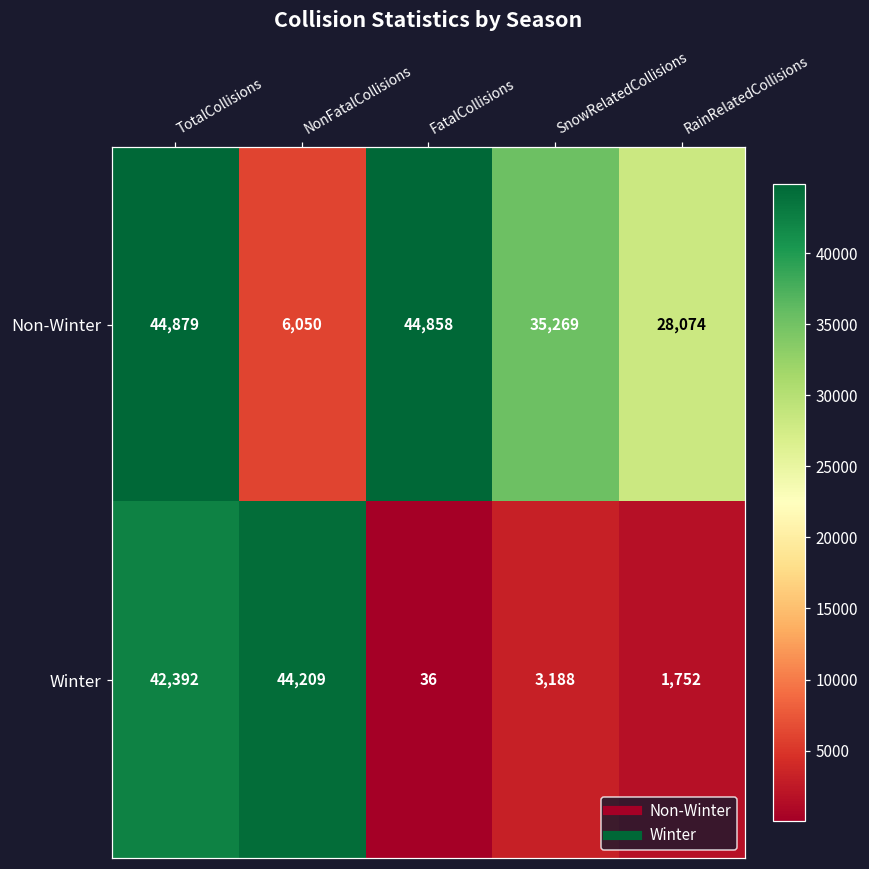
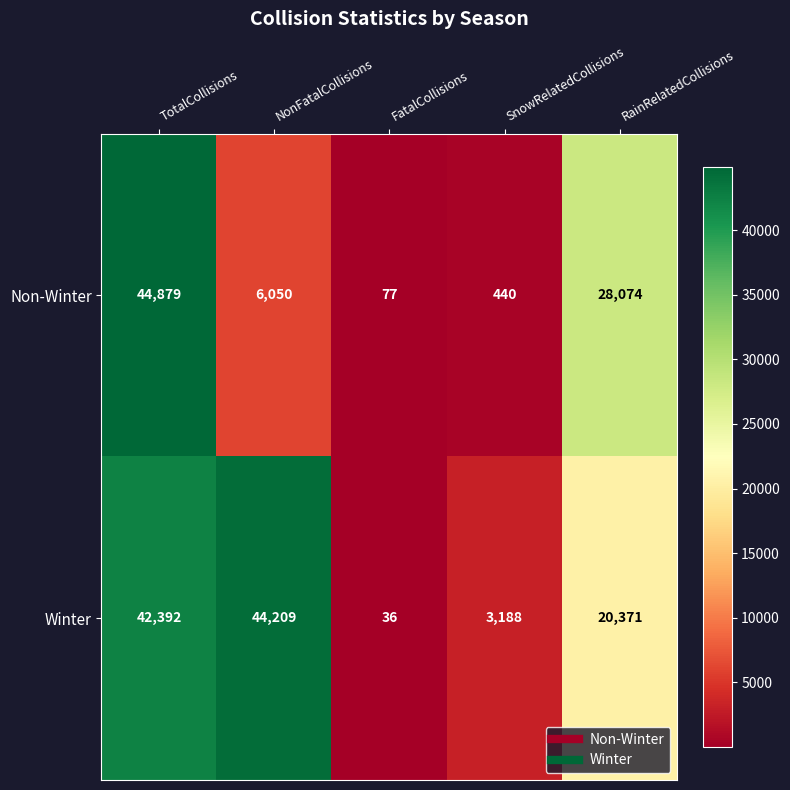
Non-Winter, FatalCollisions: 44,858 -> 77
Non-Winter, SnowRelatedCollisions: 35,269 -> 440
Winter, RainRelatedCollisions: 1,752 -> 20,371
